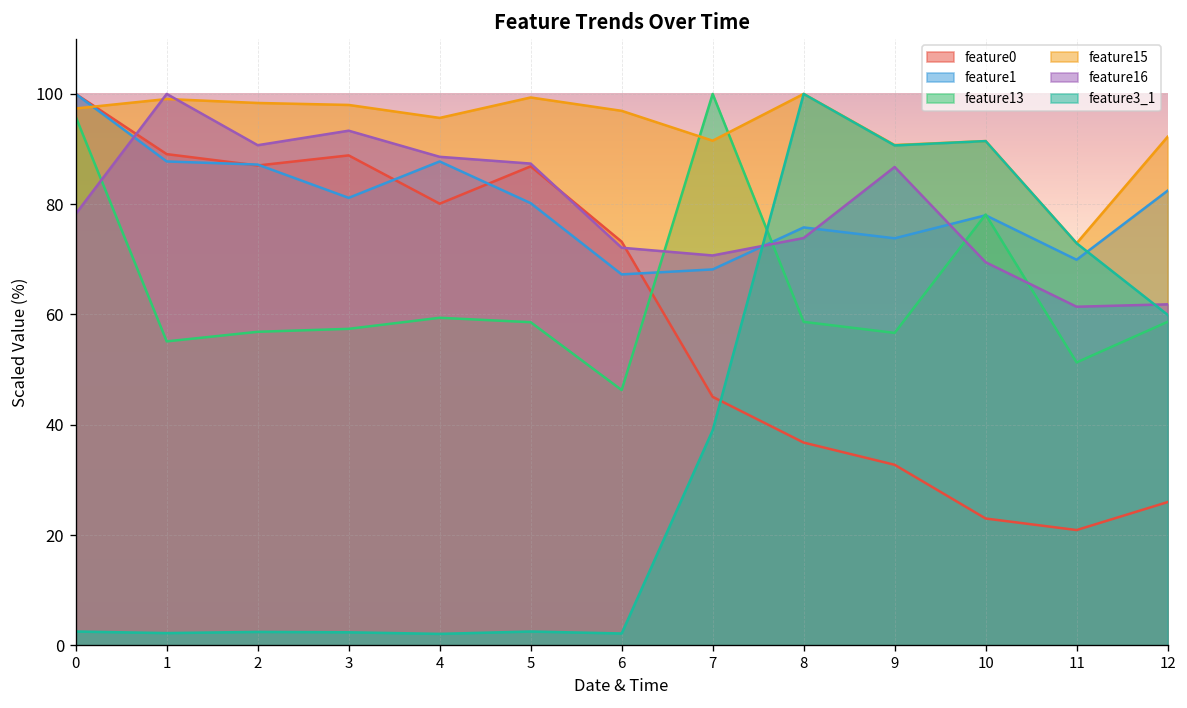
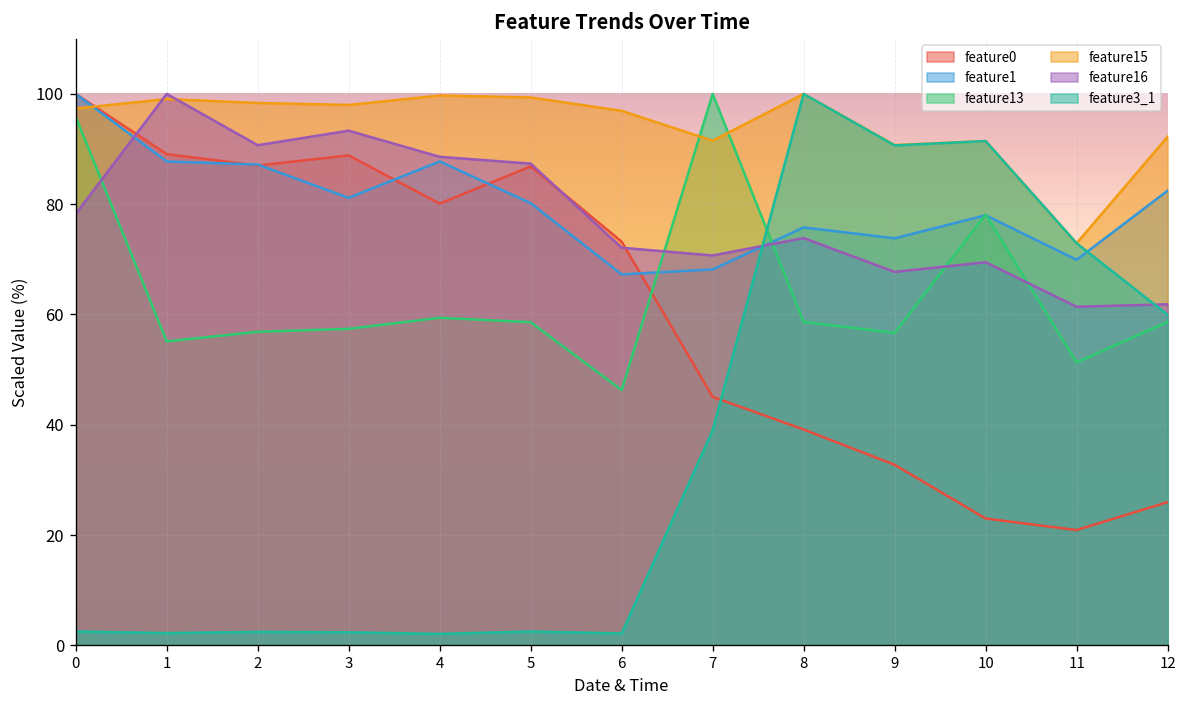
feature15, 4: 96 -> 100
feature0, 8: 37 -> 39
feature16, 9: 87 -> 68
